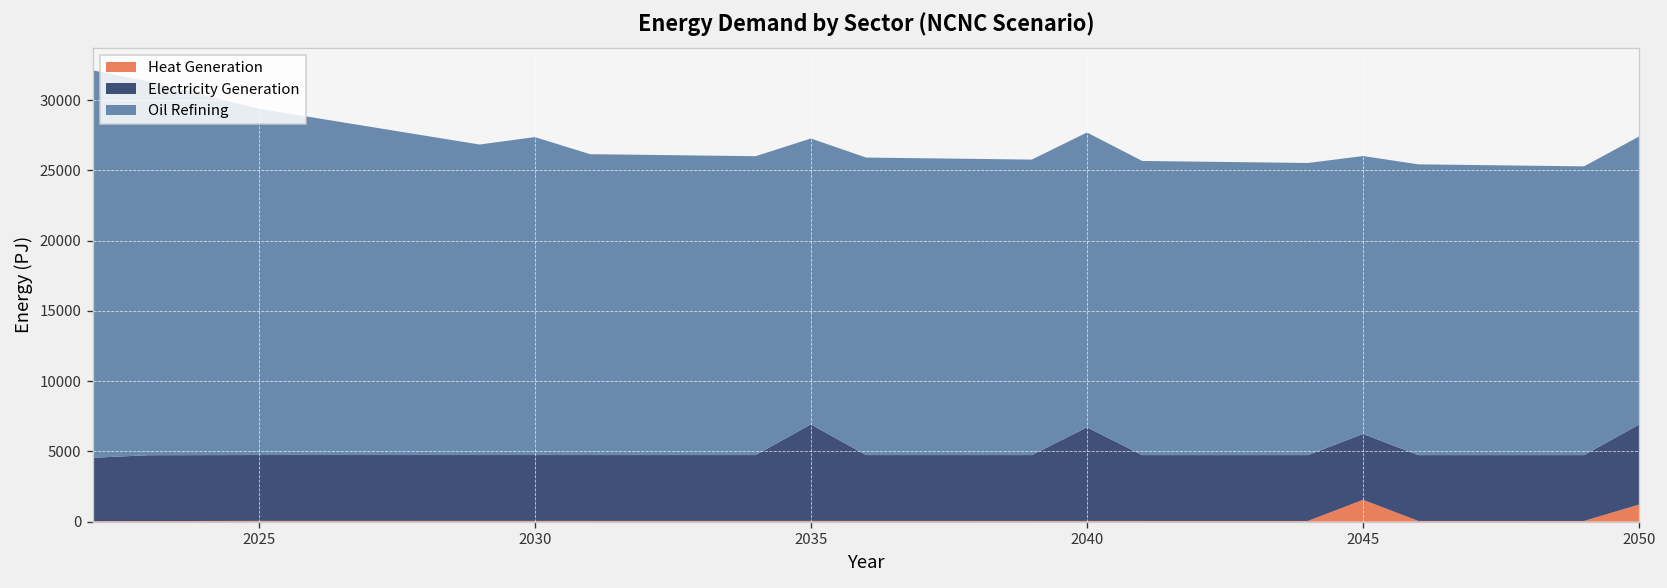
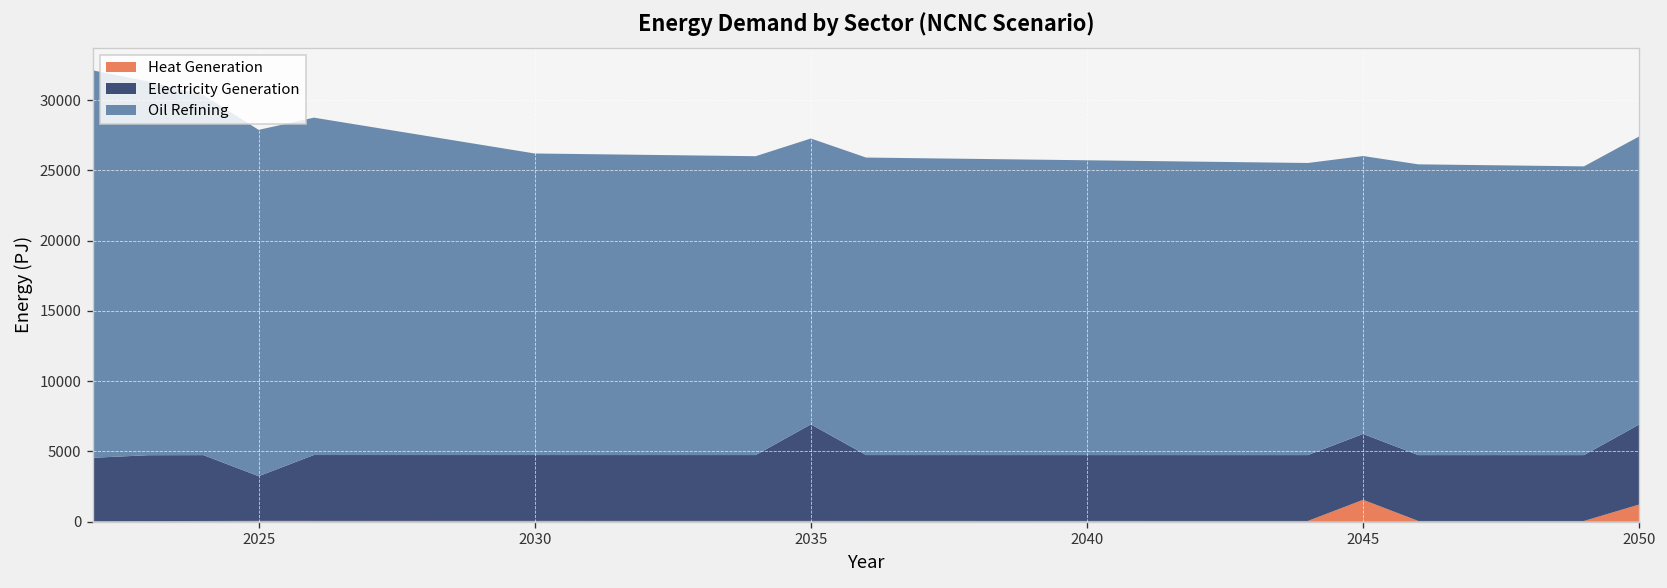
Electricity Generation, 2025: 4700 -> 3200
Oil Refining, 2030: 22600 -> 21500
Electricity Generation, 2040: 6700 -> 4700
